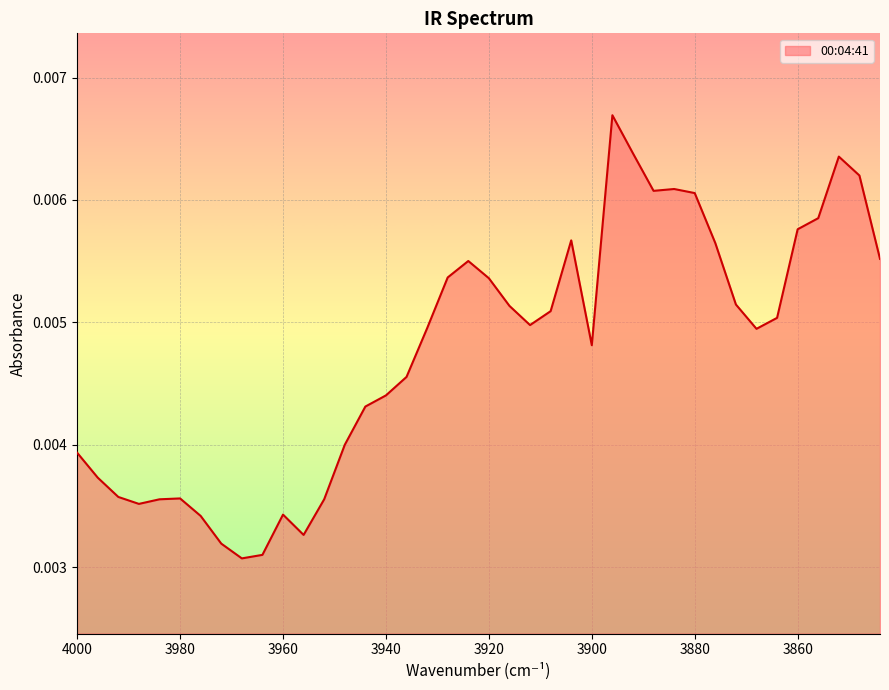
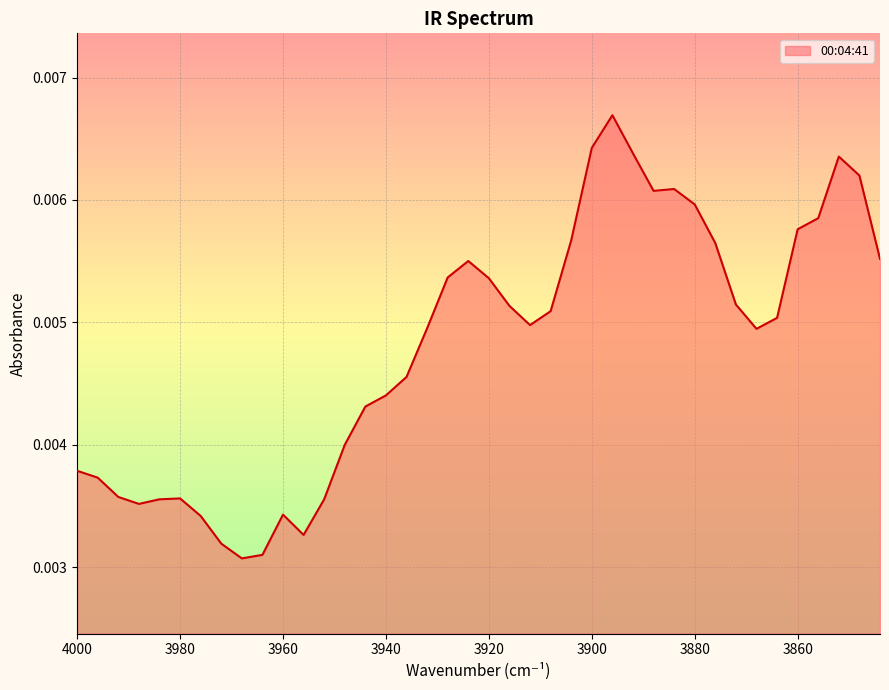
4000: 0.00393 -> 0.00379
3900: 0.00481 -> 0.00643
3880: 0.00606 -> 0.00596
